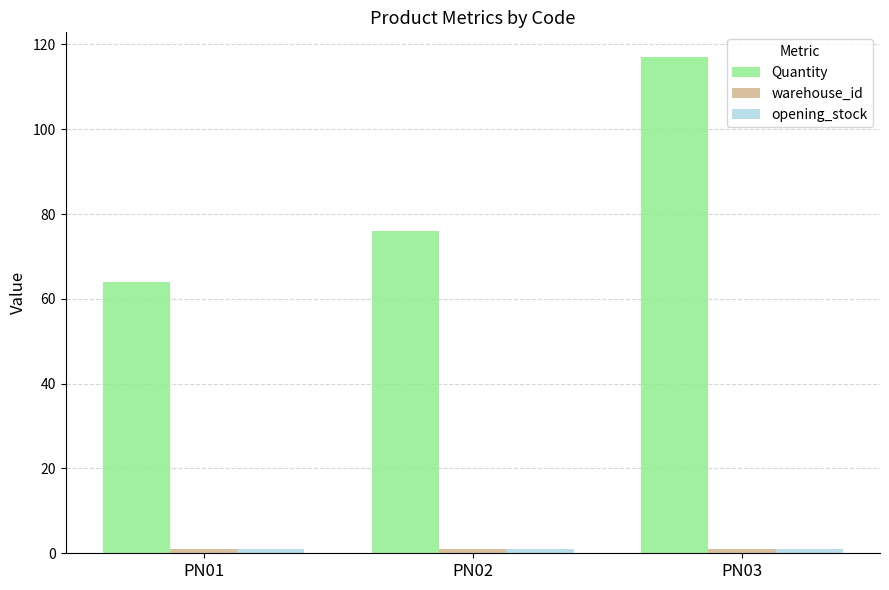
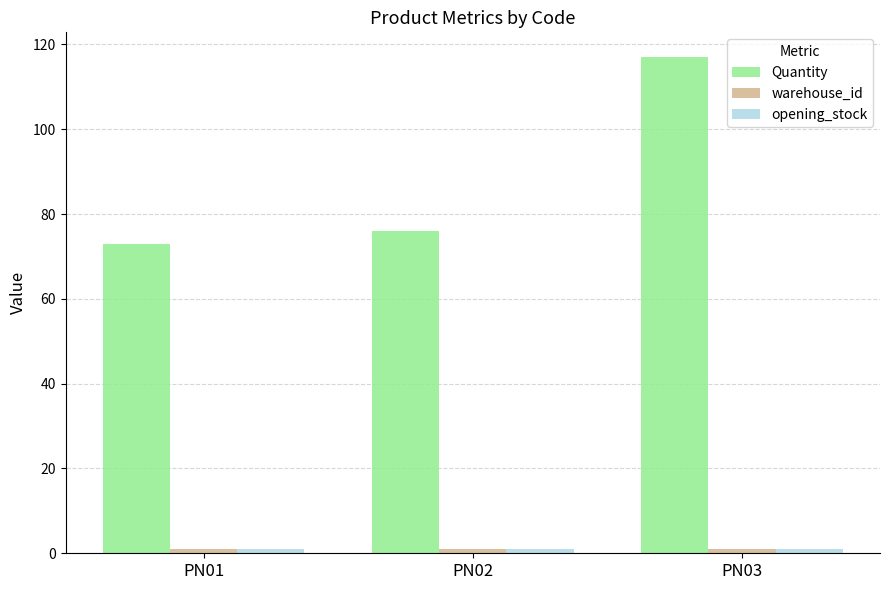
Quantity, PN01: 64 -> 73
